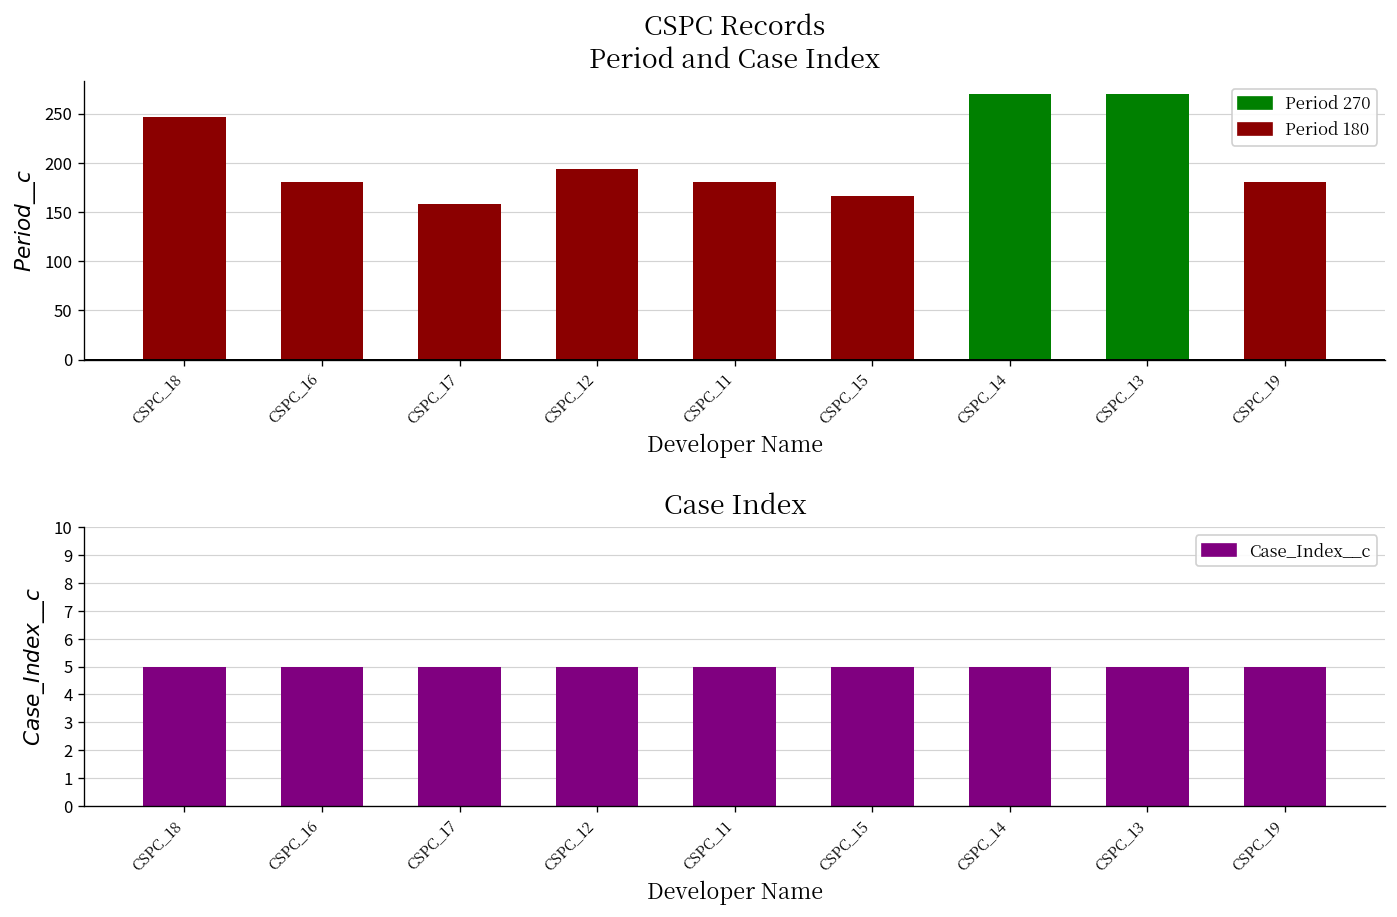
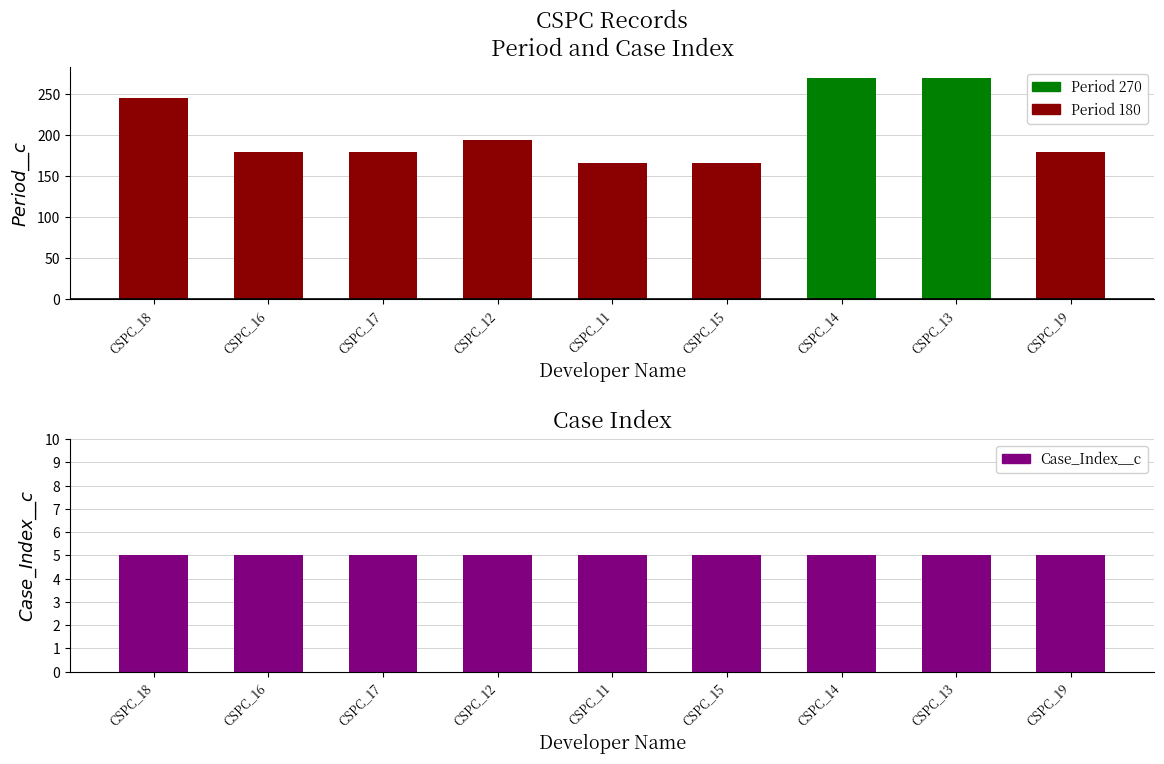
CSPC Records Period and Case Index, CSPC_17: 160 -> 180
CSPC Records Period and Case Index, CSPC_11: 180 -> 170
